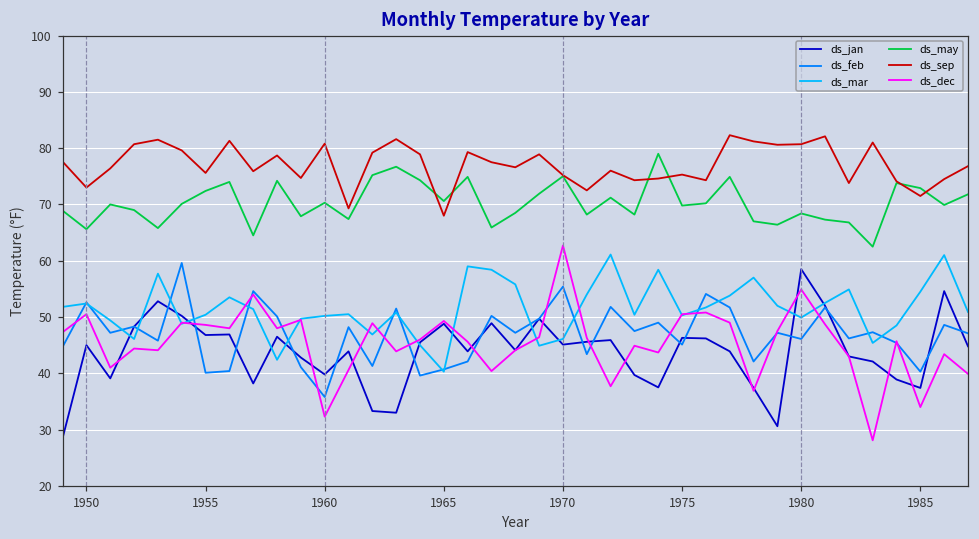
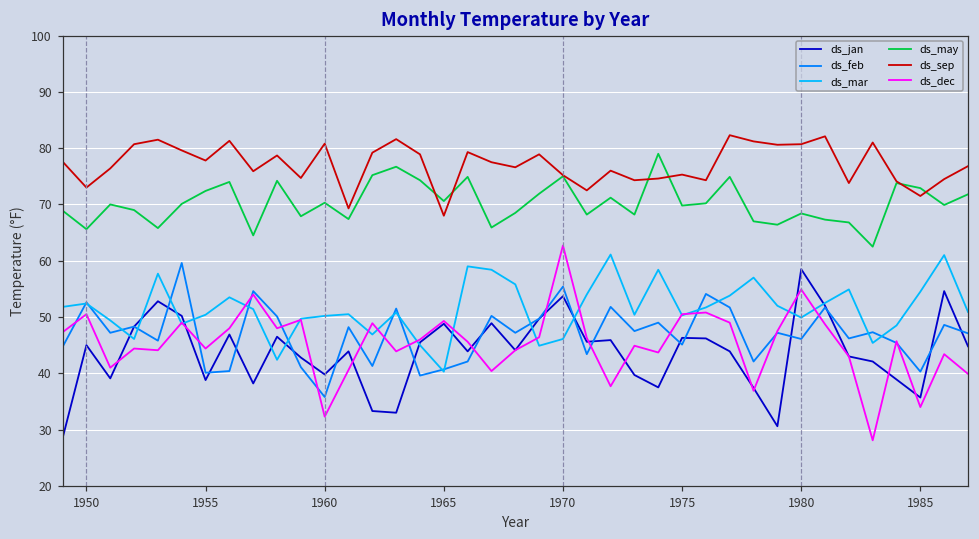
ds_jan, 1955: 47 -> 39
ds_sep, 1955: 76 -> 78
ds_dec, 1955: 49 -> 44
ds_jan, 1970: 45 -> 54
ds_jan, 1985: 37 -> 36
